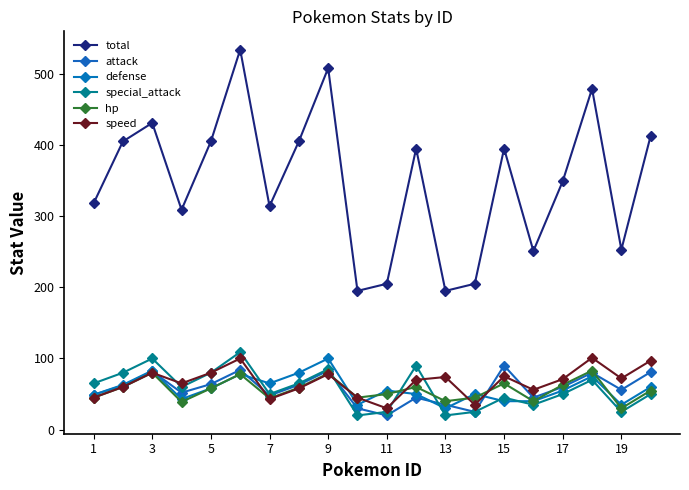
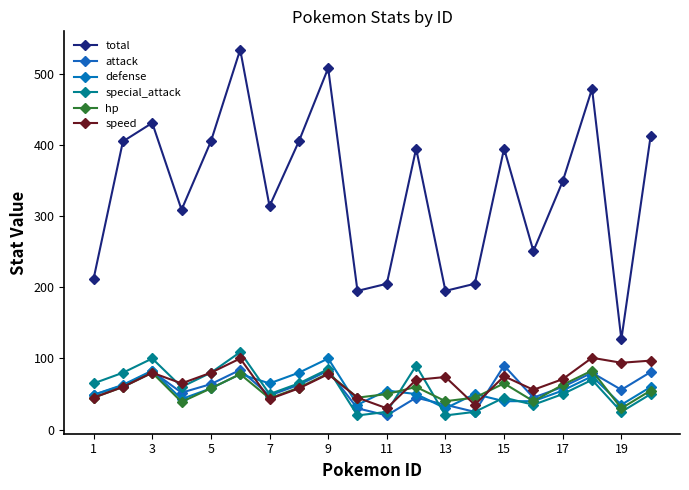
total, 1: 320 -> 210
total, 19: 250 -> 130
speed, 19: 70 -> 90
